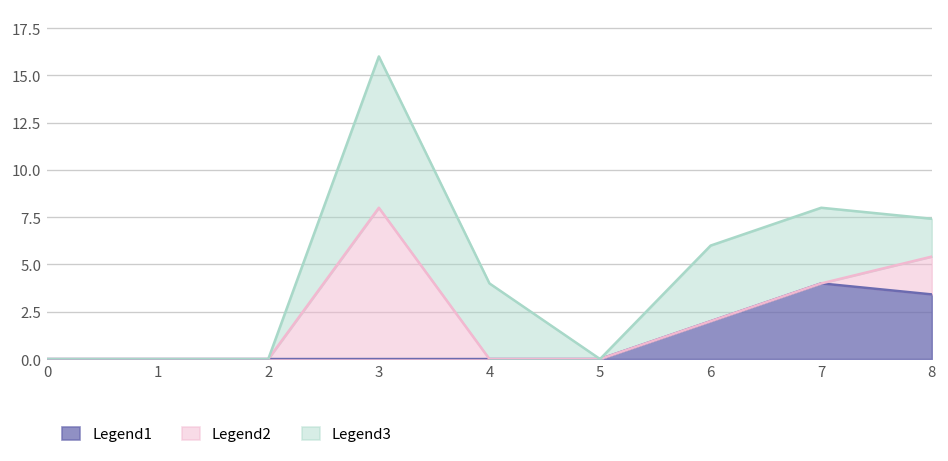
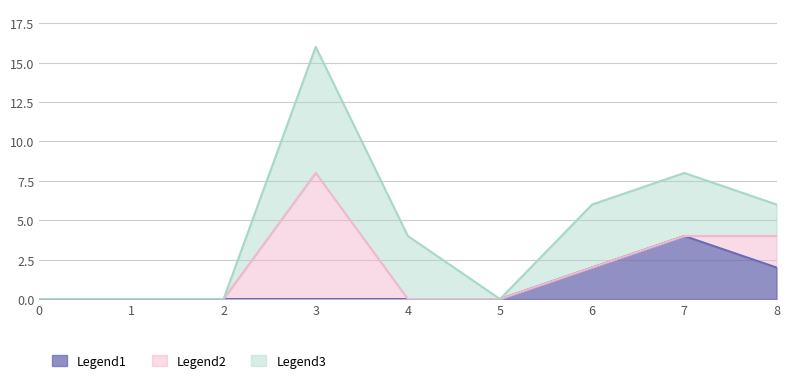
Legend1, 8: 3.4 -> 2.0
